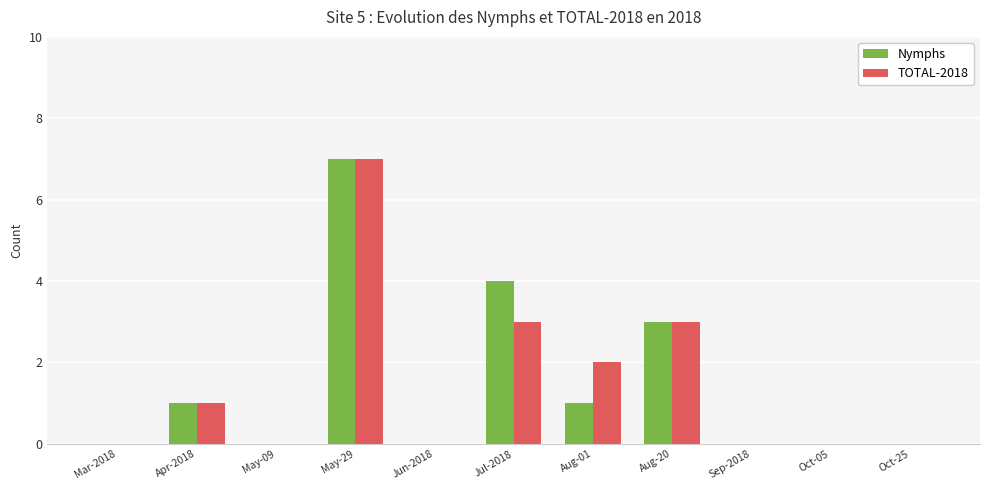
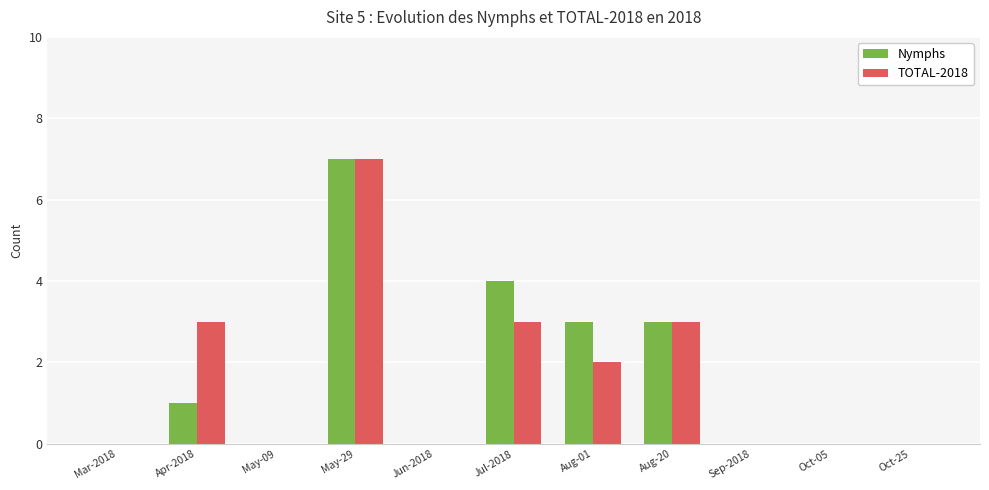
TOTAL-2018, Apr-2018: 1 -> 3
Nymphs, Aug-01: 1 -> 3
